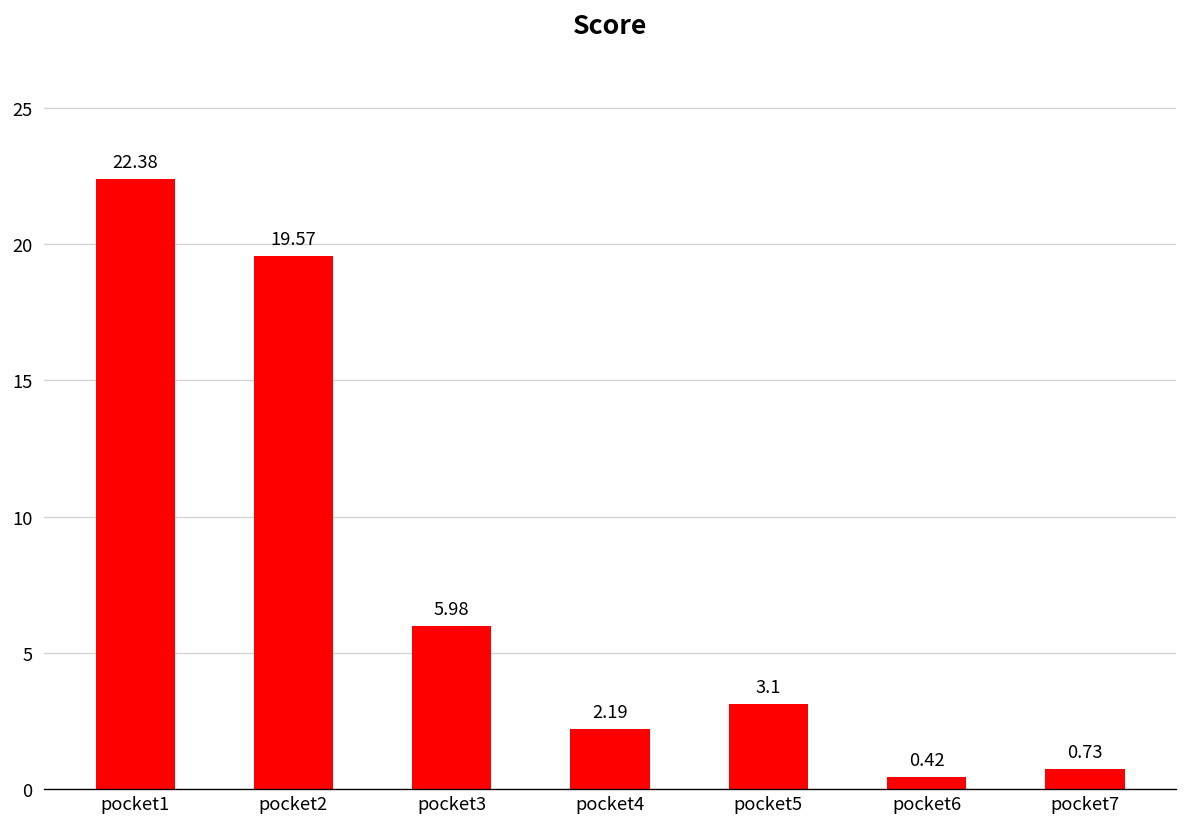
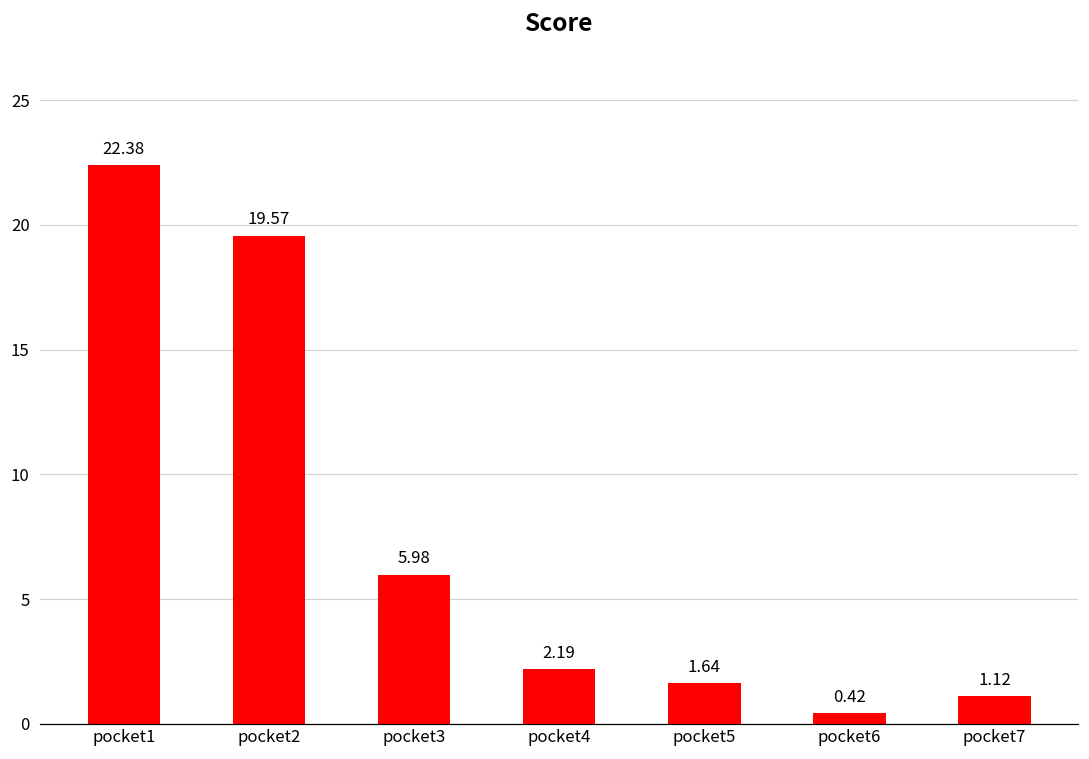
pocket5: 3.1 -> 1.64
pocket7: 0.73 -> 1.12
